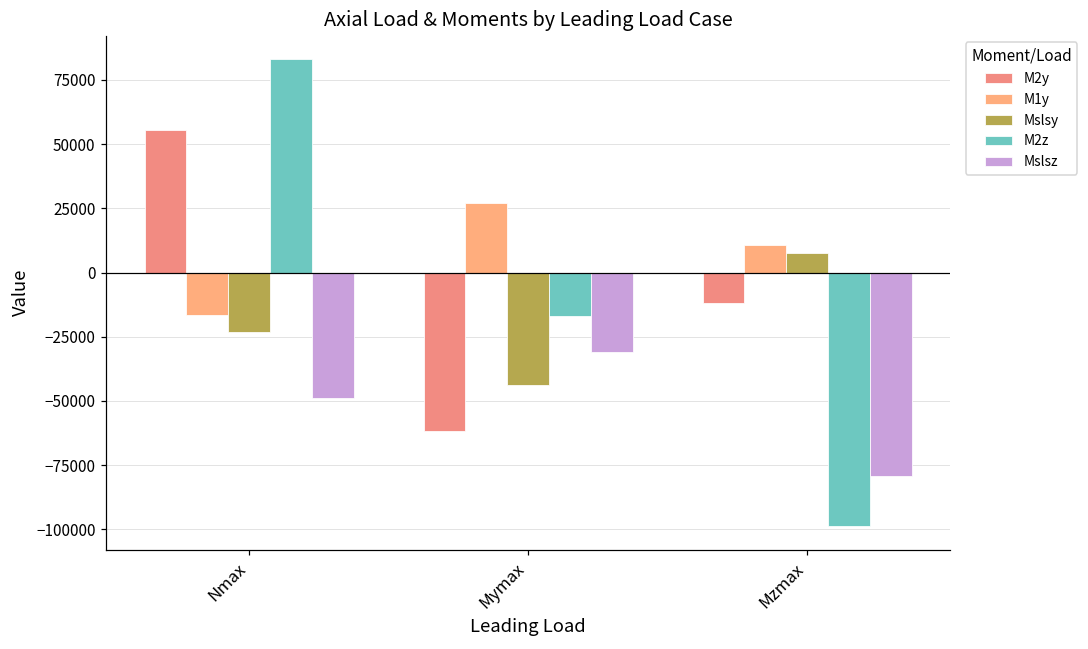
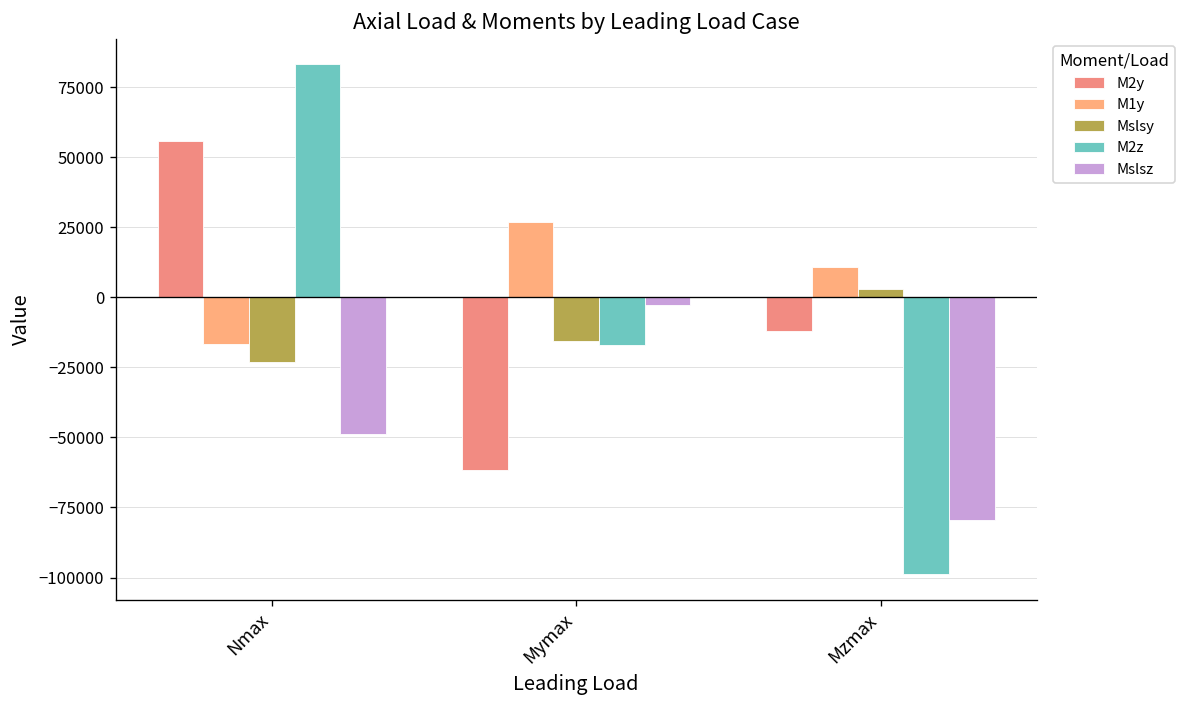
Mslsy, Mymax: -44000 -> -15000
Mslsz, Mymax: -31000 -> -3000
Mslsy, Mzmax: 8000 -> 3000
